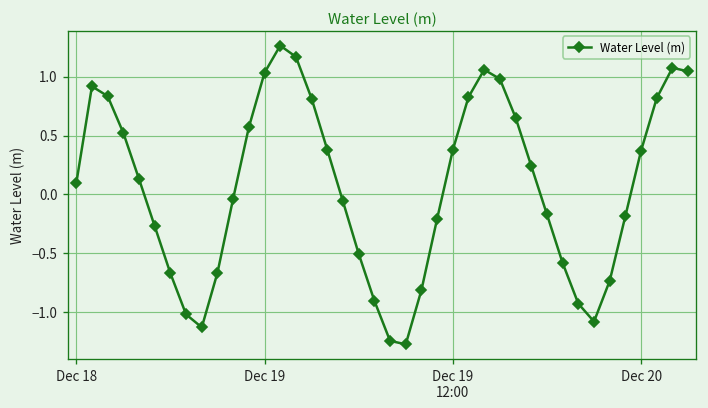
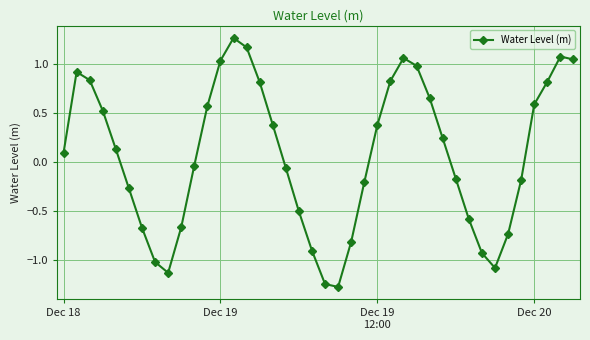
Dec 20: 0.4 -> 0.6
